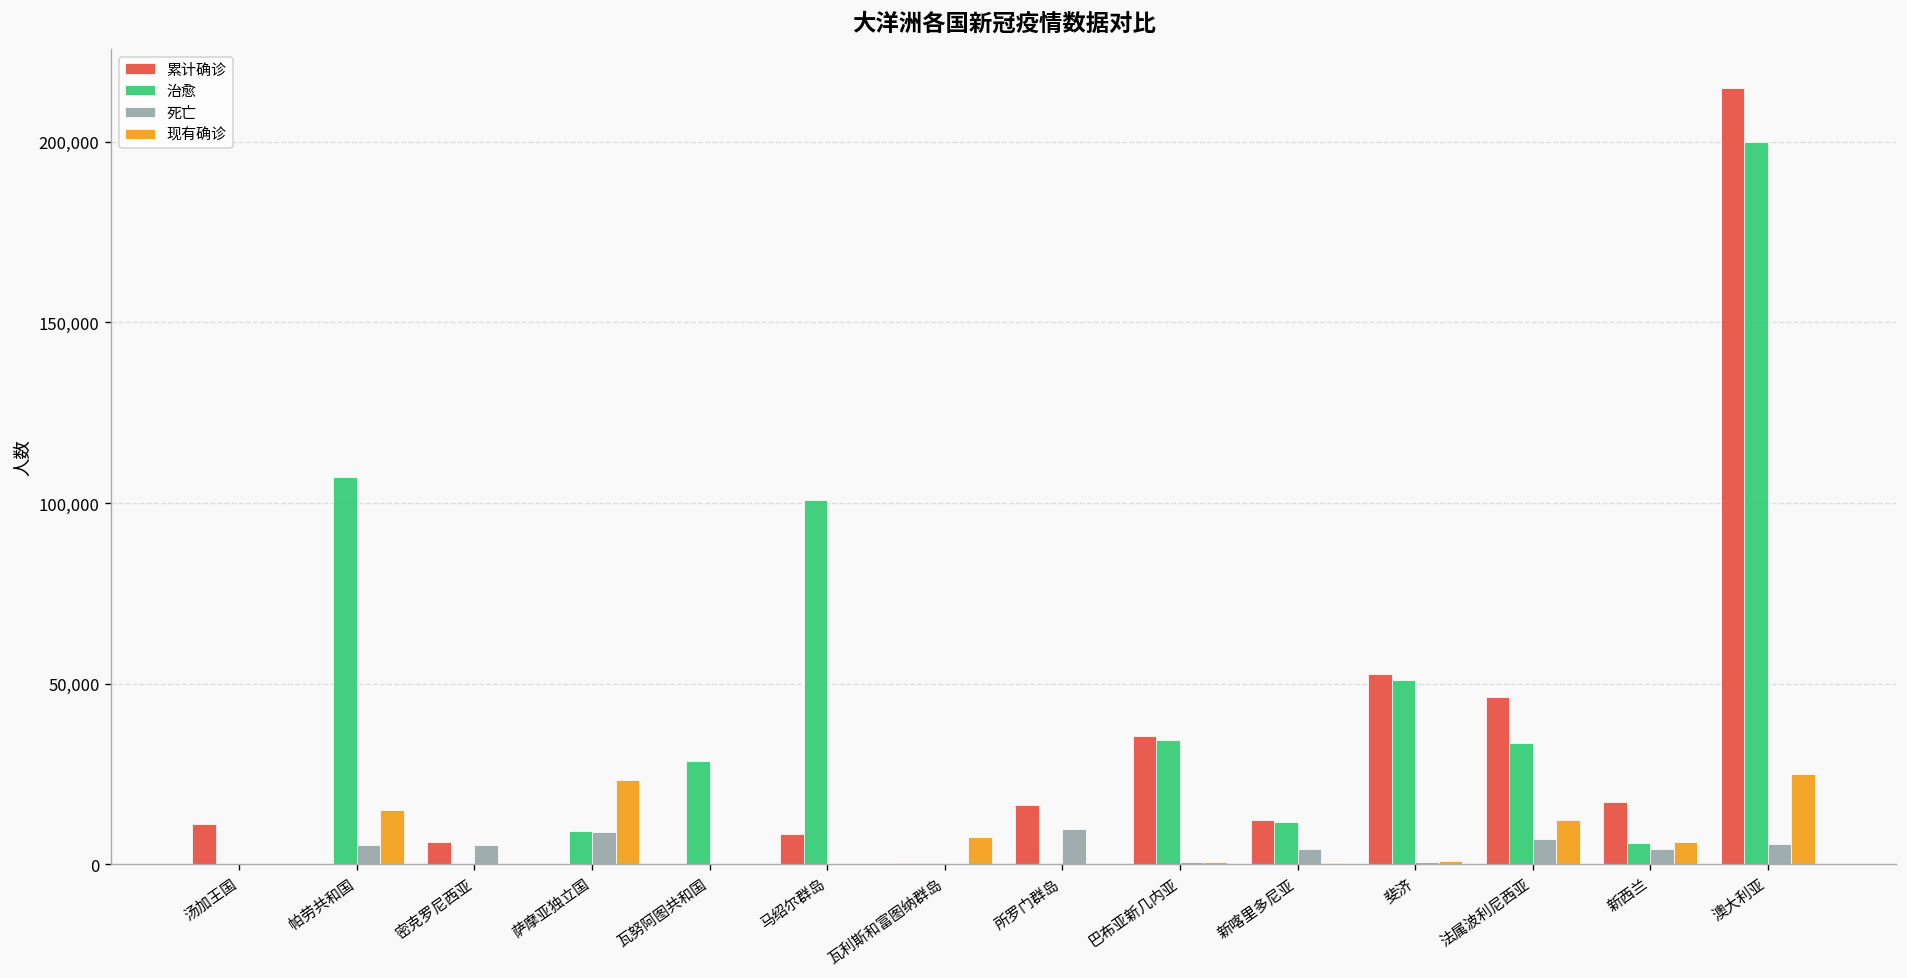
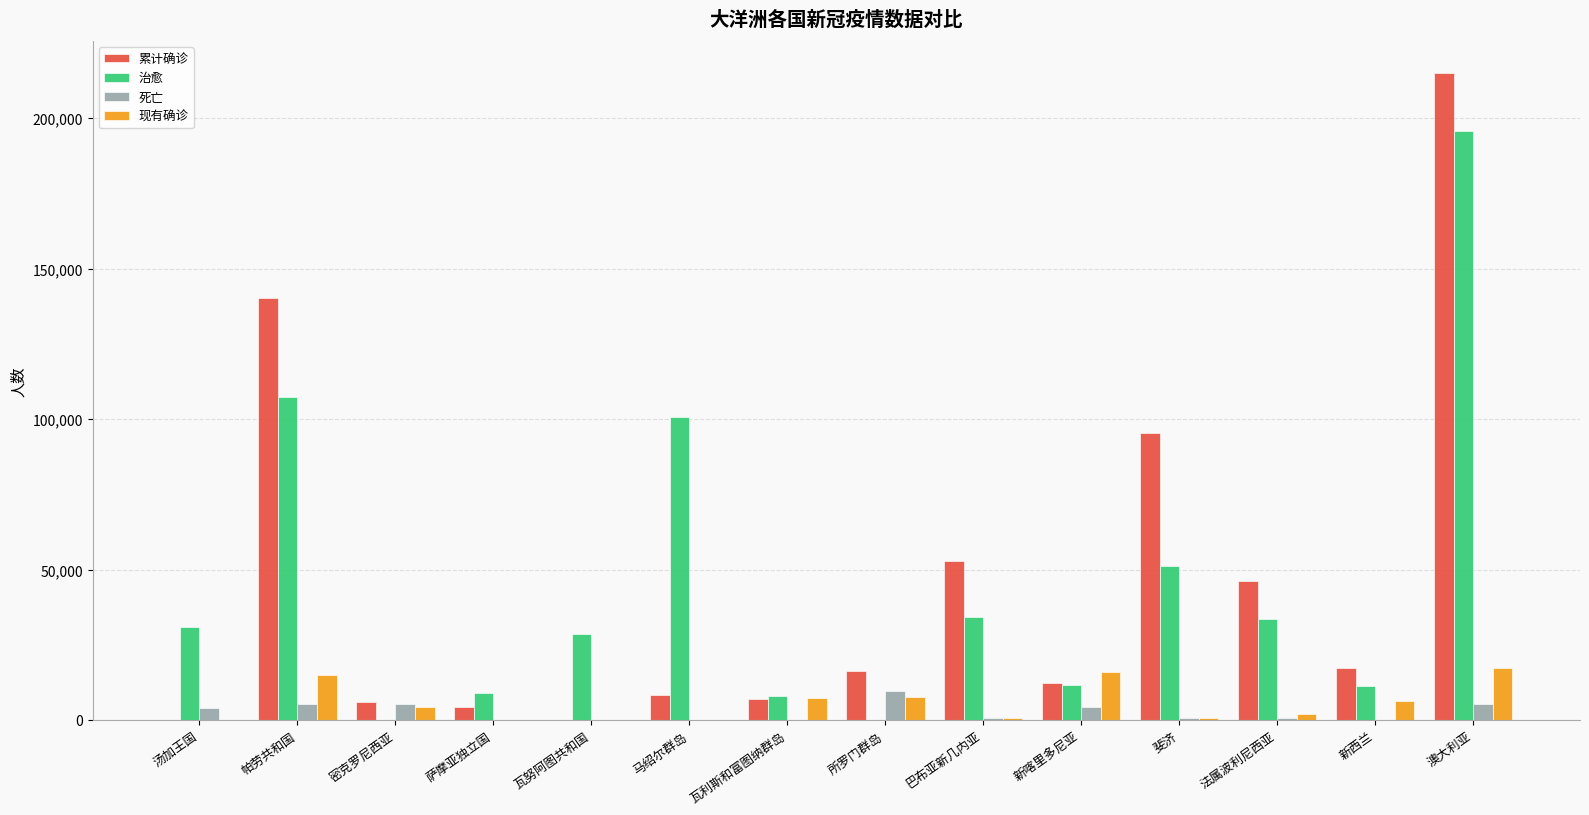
累计确诊, 汤加王国: 11,000 -> 0
治愈, 汤加王国: 0 -> 31,000
死亡, 汤加王国: 0 -> 4,000
累计确诊, 帕劳共和国: 0 -> 140,000
现有确诊, 密克罗尼西亚: 0 -> 4,000
累计确诊, 萨摩亚独立国: 0 -> 4,000
死亡, 萨摩亚独立国: 9,000 -> 0
现有确诊, 萨摩亚独立国: 23,000 -> 0
累计确诊, 瓦利斯和富图纳群岛: 0 -> 7,000
治愈, 瓦利斯和富图纳群岛: 0 -> 8,000
现有确诊, 所罗门群岛: 0 -> 8,000
累计确诊, 巴布亚新几内亚: 35,000 -> 53,000
现有确诊, 新喀里多尼亚: 0 -> 16,000
累计确诊, 斐济: 53,000 -> 96,000
死亡, 法属波利尼西亚: 7,000 -> 1,000
现有确诊, 法属波利尼西亚: 12,000 -> 2,000
治愈, 新西兰: 6,000 -> 11,000
死亡, 新西兰: 4,000 -> 0
治愈, 澳大利亚: 200,000 -> 196,000
现有确诊, 澳大利亚: 25,000 -> 17,000
